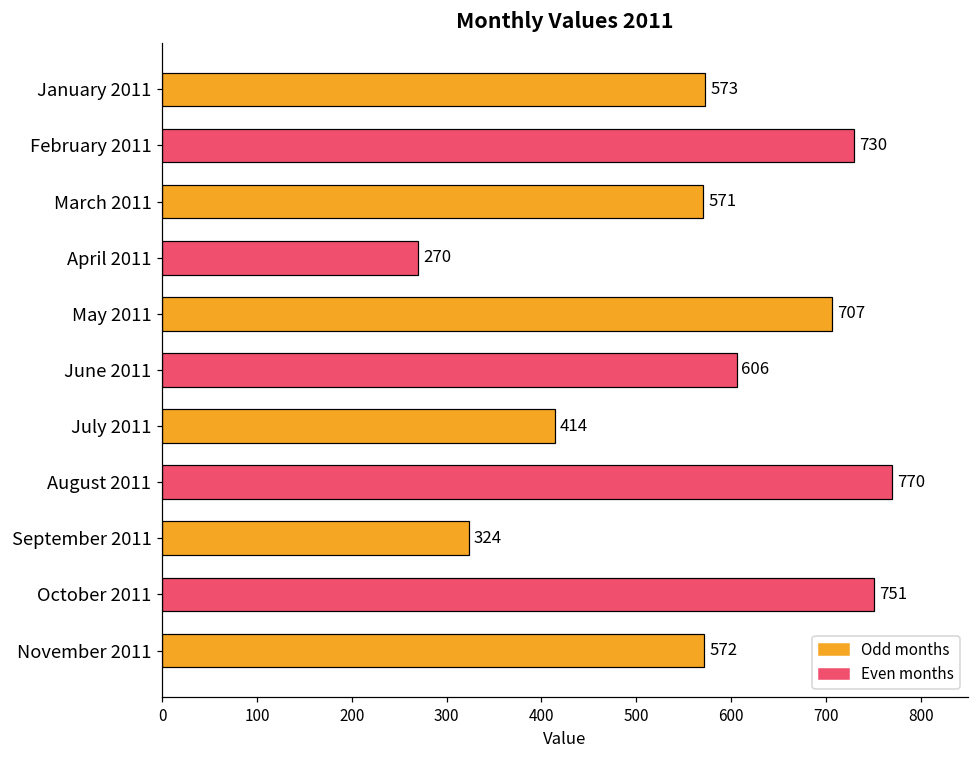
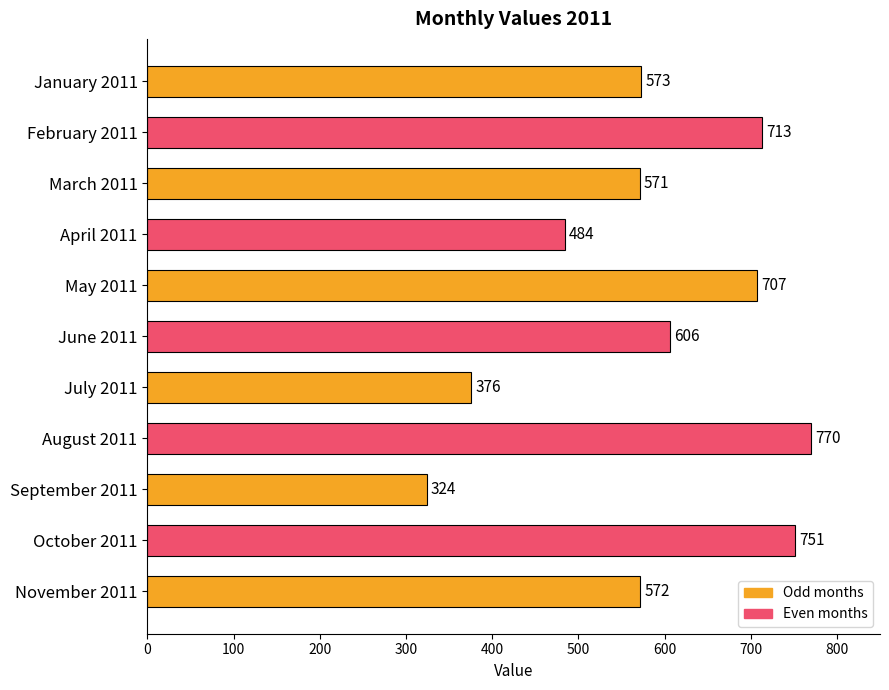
February 2011: 730 -> 713
April 2011: 270 -> 484
July 2011: 414 -> 376
